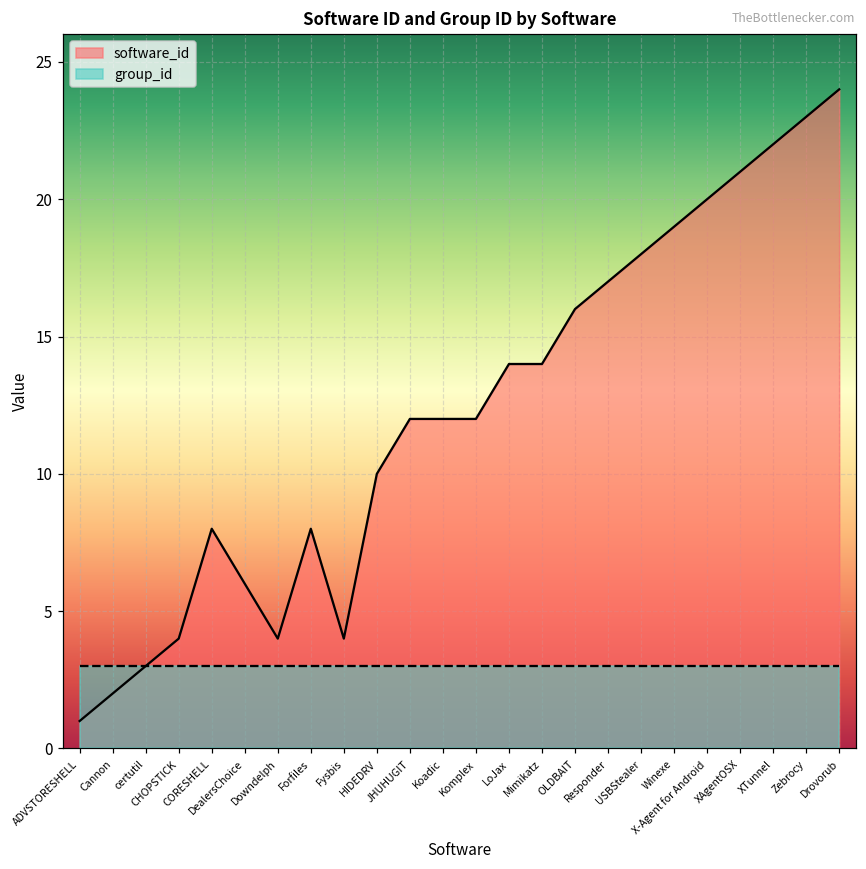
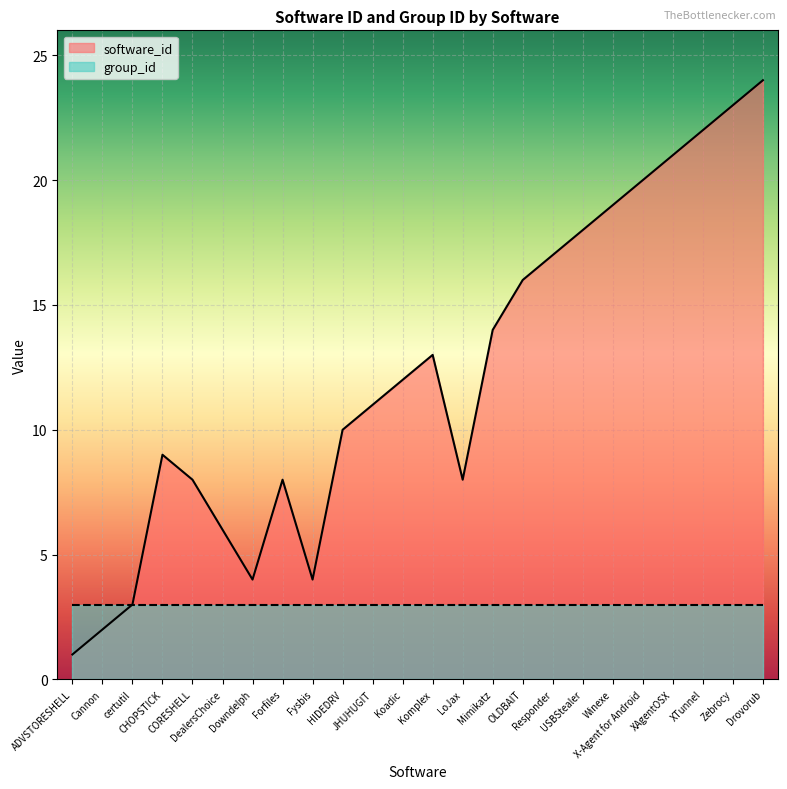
software_id, CHOPSTICK: 4 -> 9
software_id, JHUHUGIT: 12 -> 11
software_id, Komplex: 12 -> 13
software_id, LoJax: 14 -> 8
